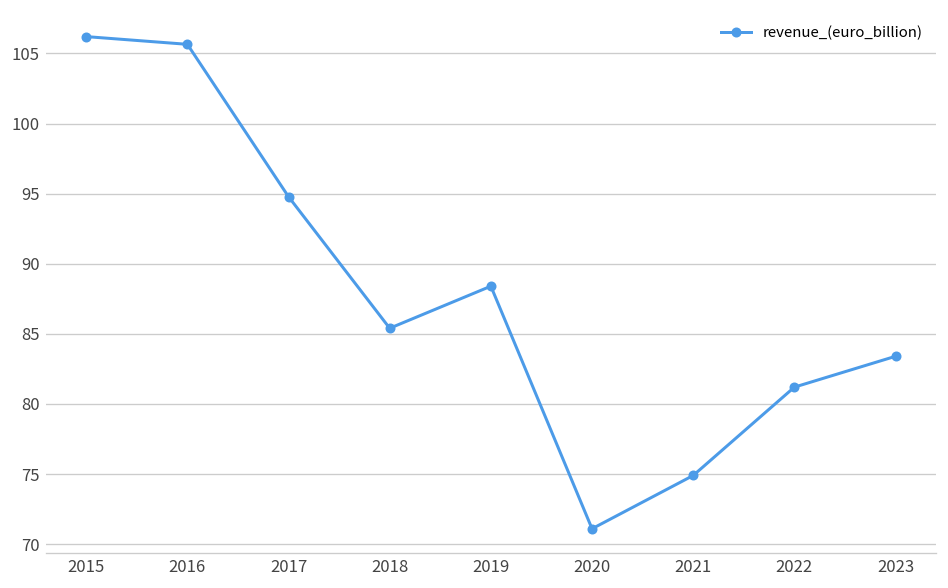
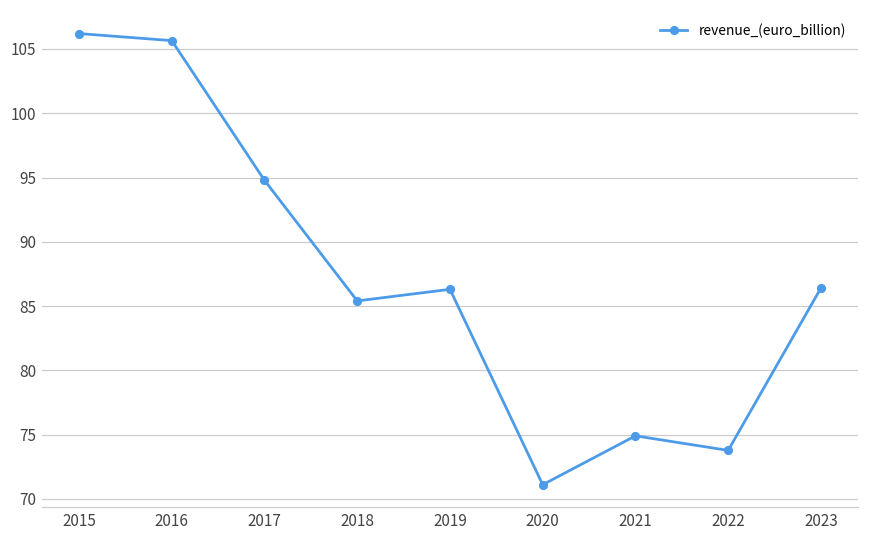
2019: 88.4 -> 86.3
2022: 81.2 -> 73.8
2023: 83.4 -> 86.4
